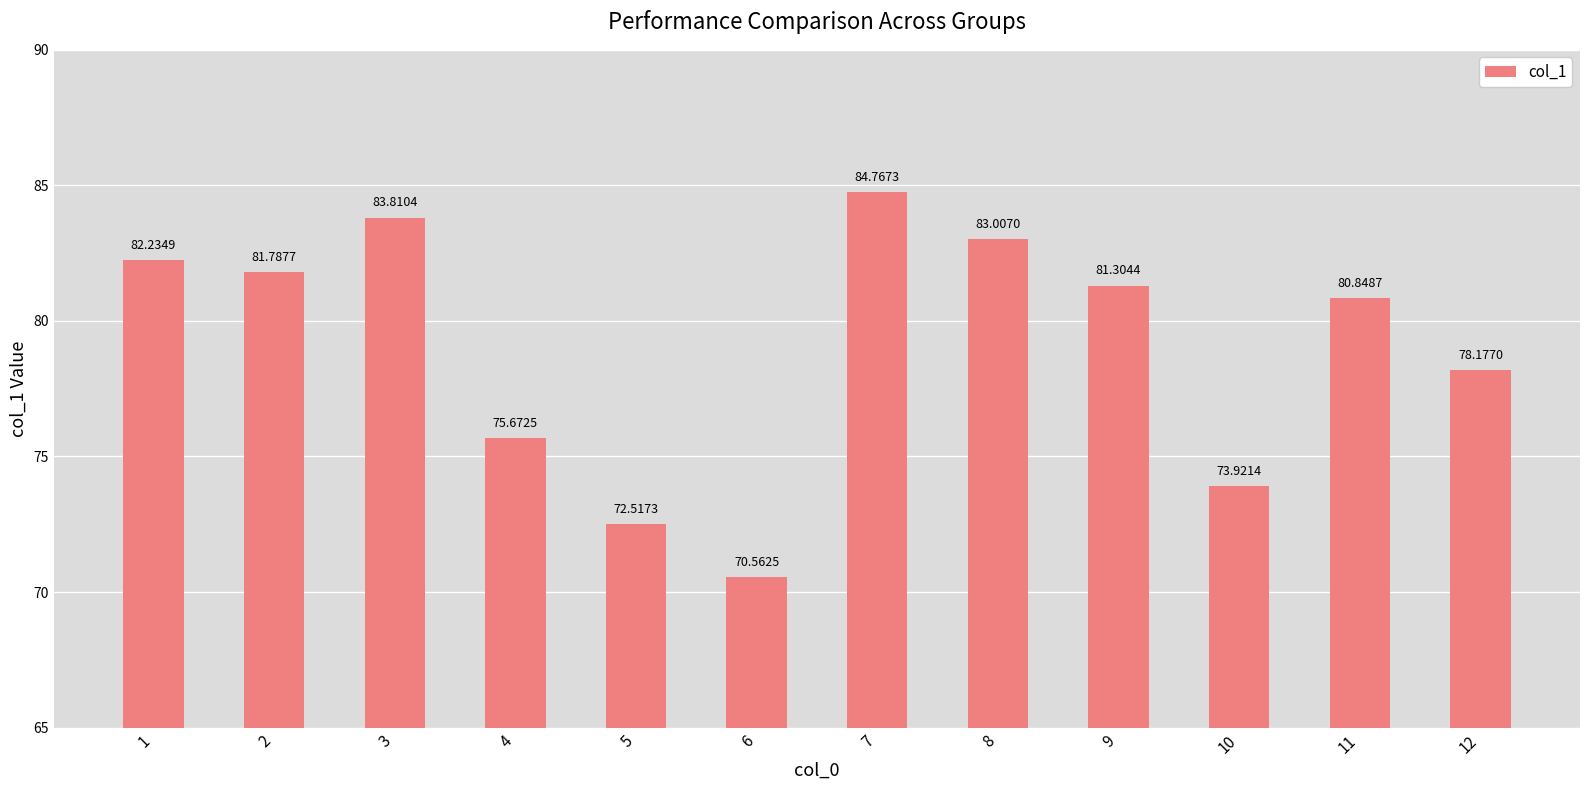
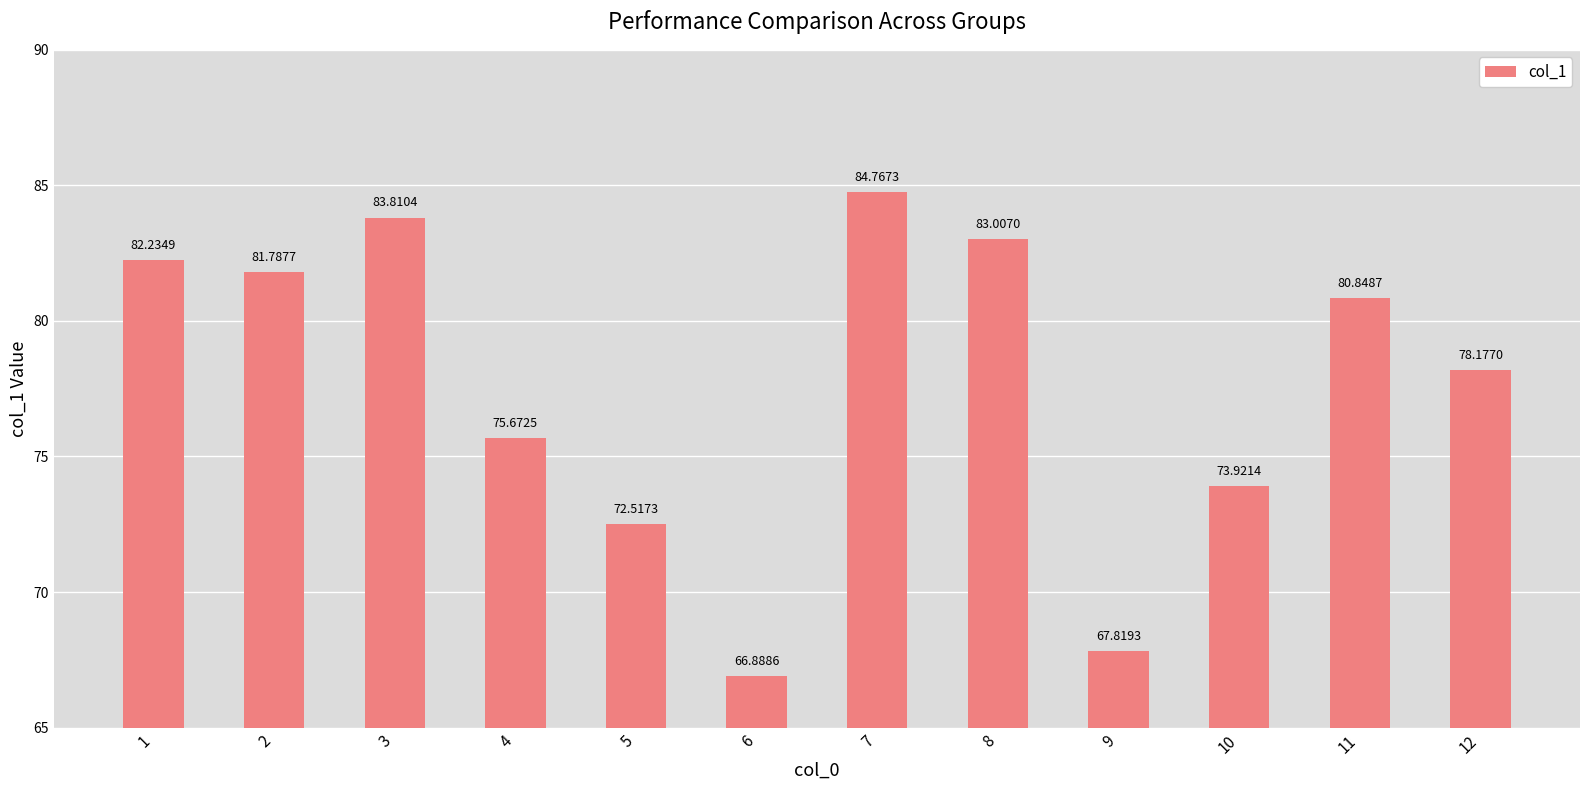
6: 70.5625 -> 66.8886
9: 81.3044 -> 67.8193
